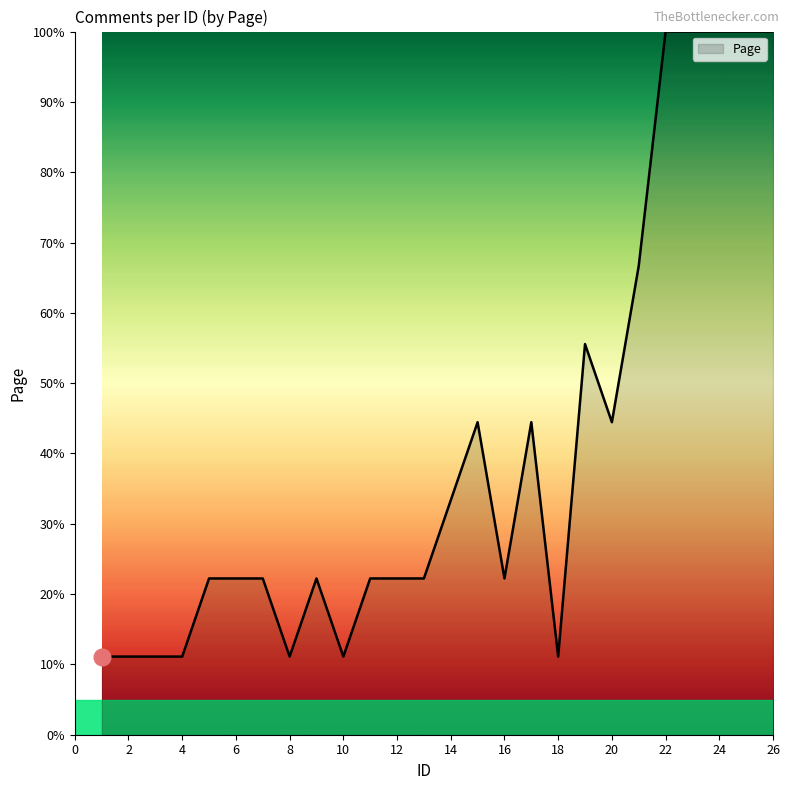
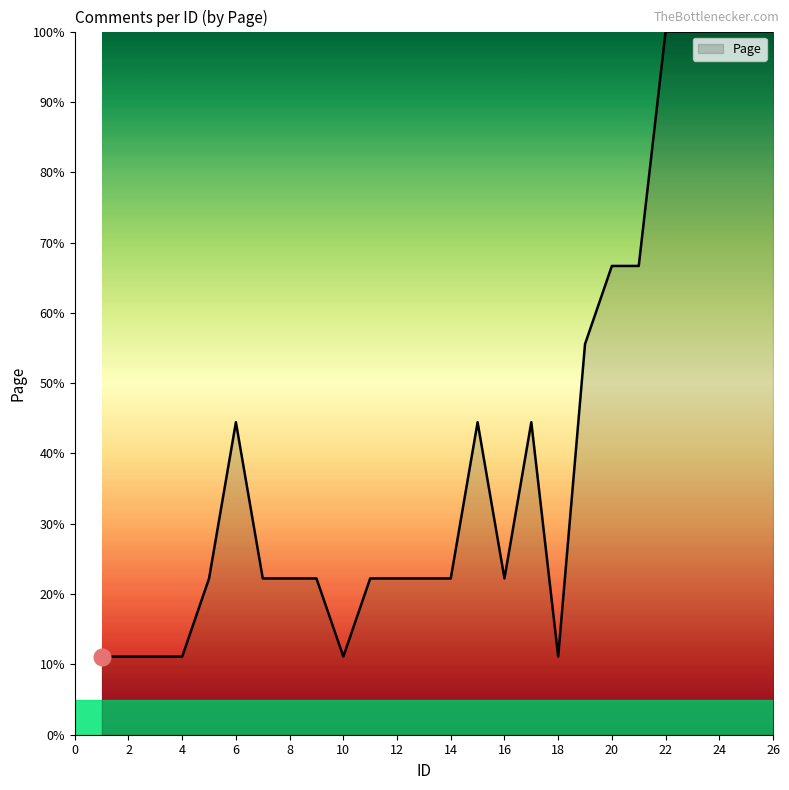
Page, 6: 22% -> 44%
Page, 8: 11% -> 22%
Page, 14: 33% -> 22%
Page, 20: 44% -> 67%
